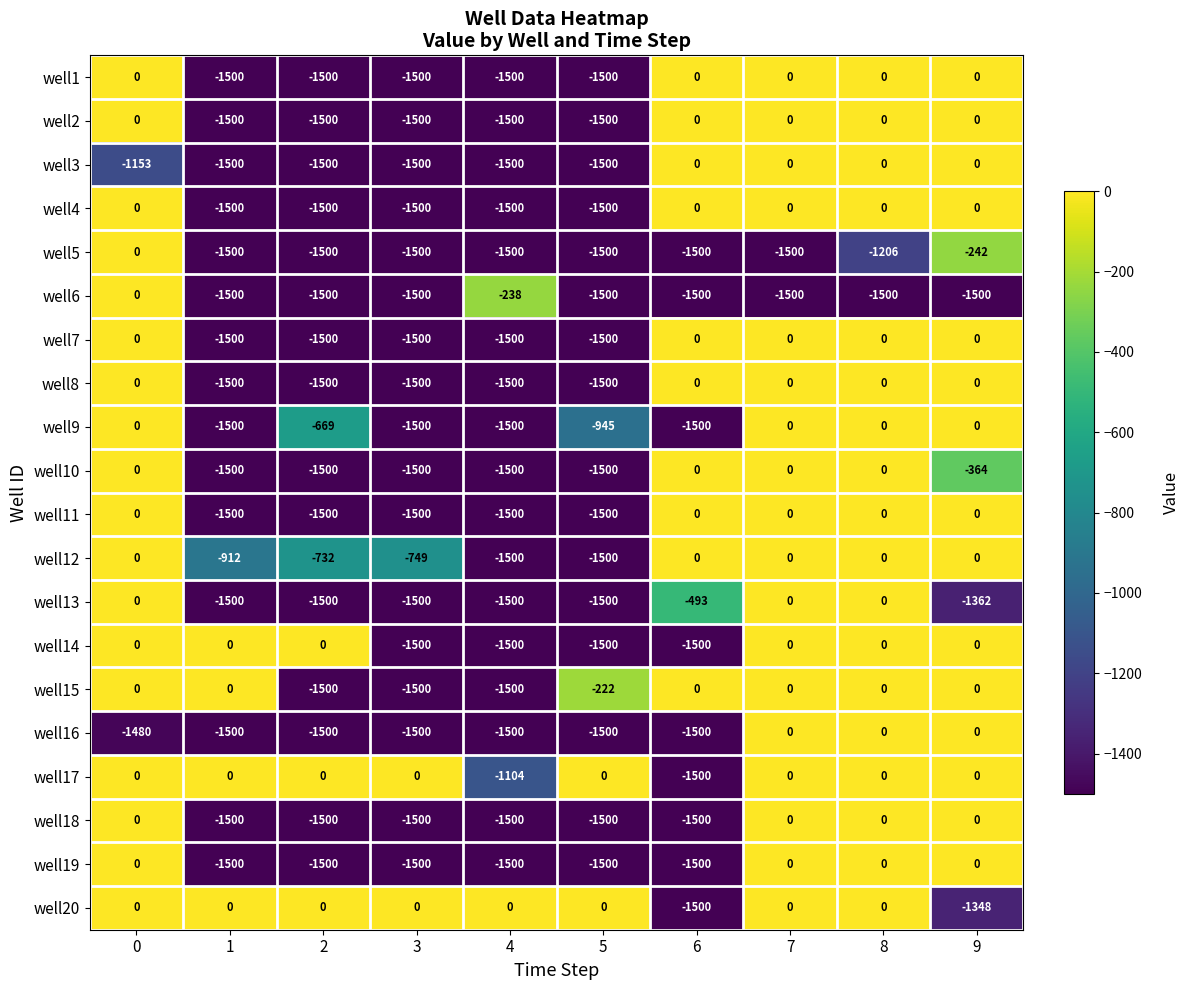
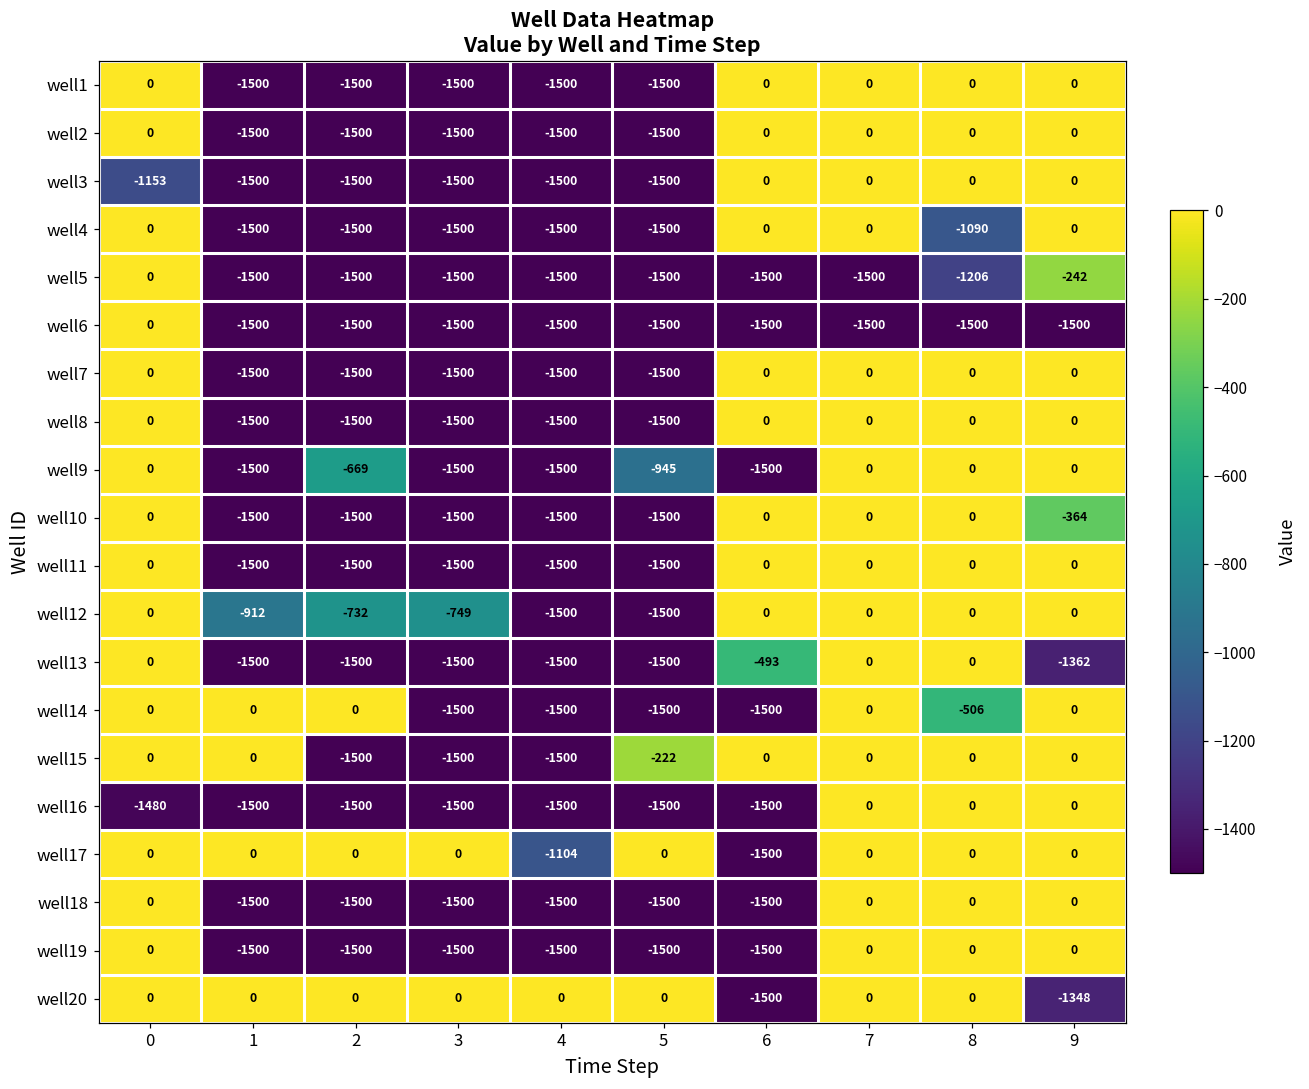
well4, 8: 0 -> -1090
well6, 4: -238 -> -1500
well14, 8: 0 -> -506
